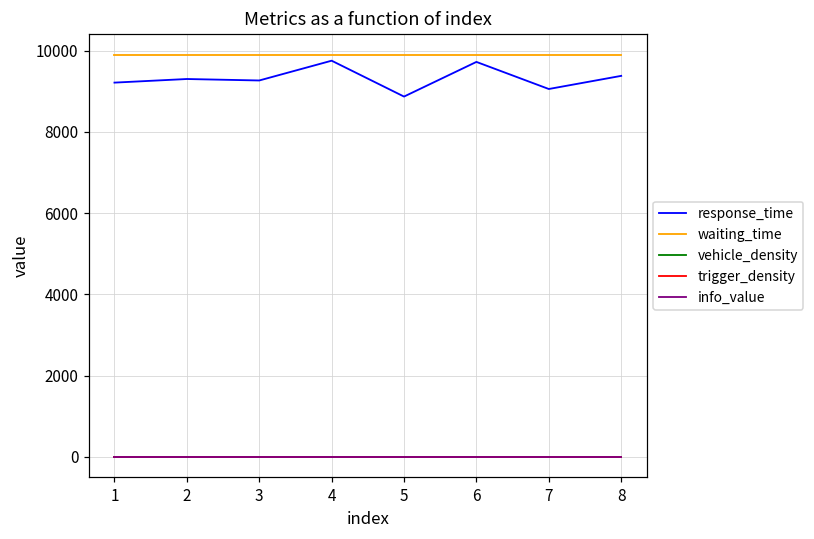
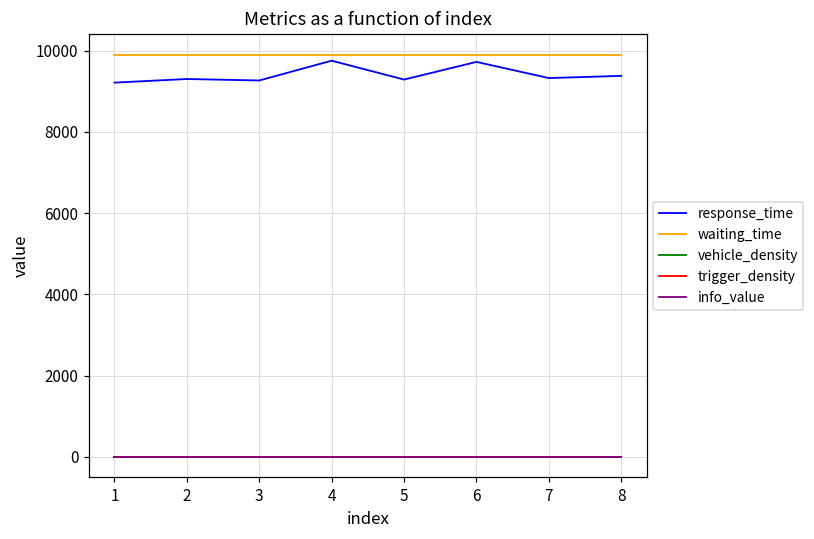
response_time, 5: 8900 -> 9300
response_time, 7: 9100 -> 9300
